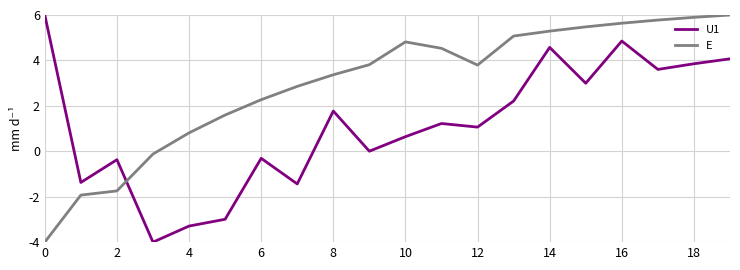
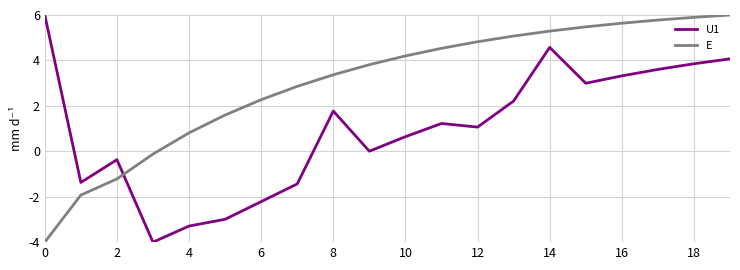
E, 2: -1.7 -> -1.2
U1, 6: -0.3 -> -2.2
E, 10: 4.8 -> 4.2
E, 12: 3.8 -> 4.8
U1, 16: 4.9 -> 3.3
